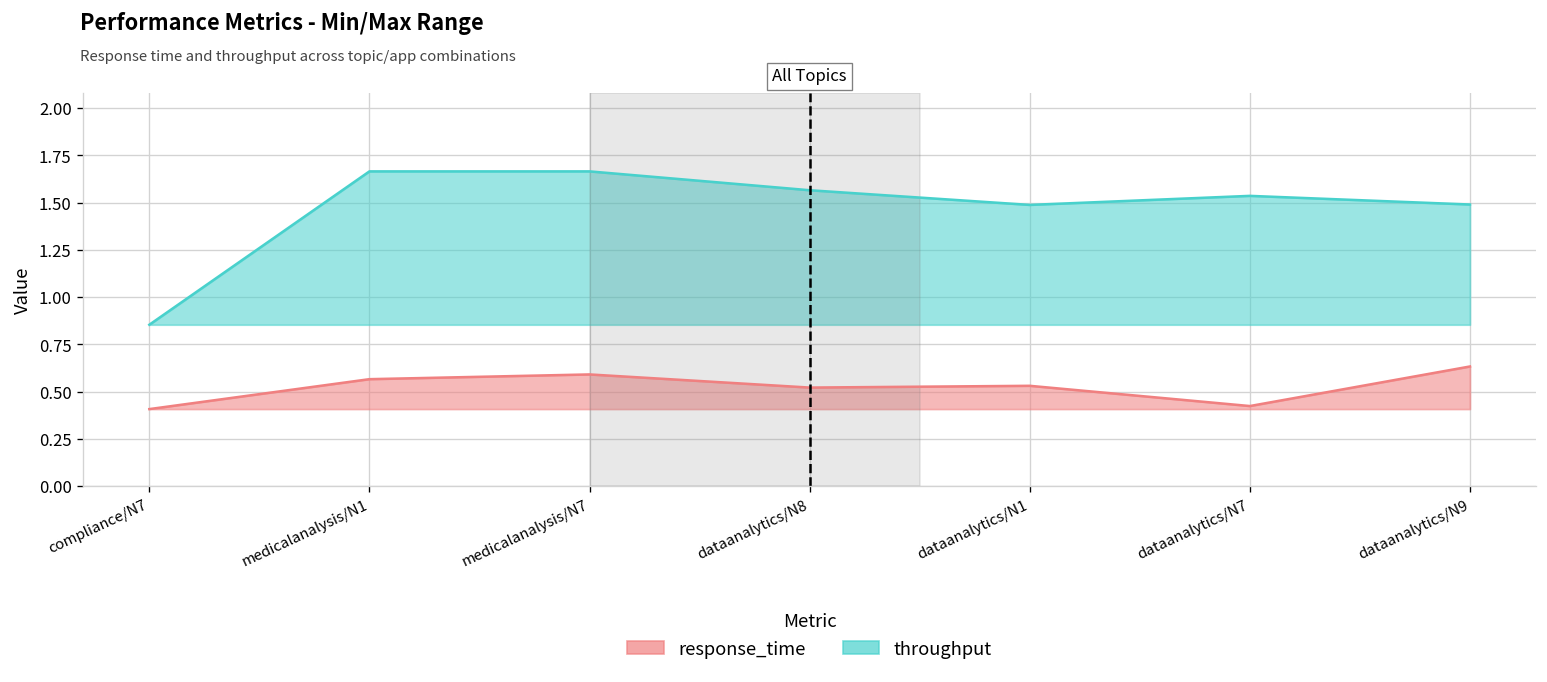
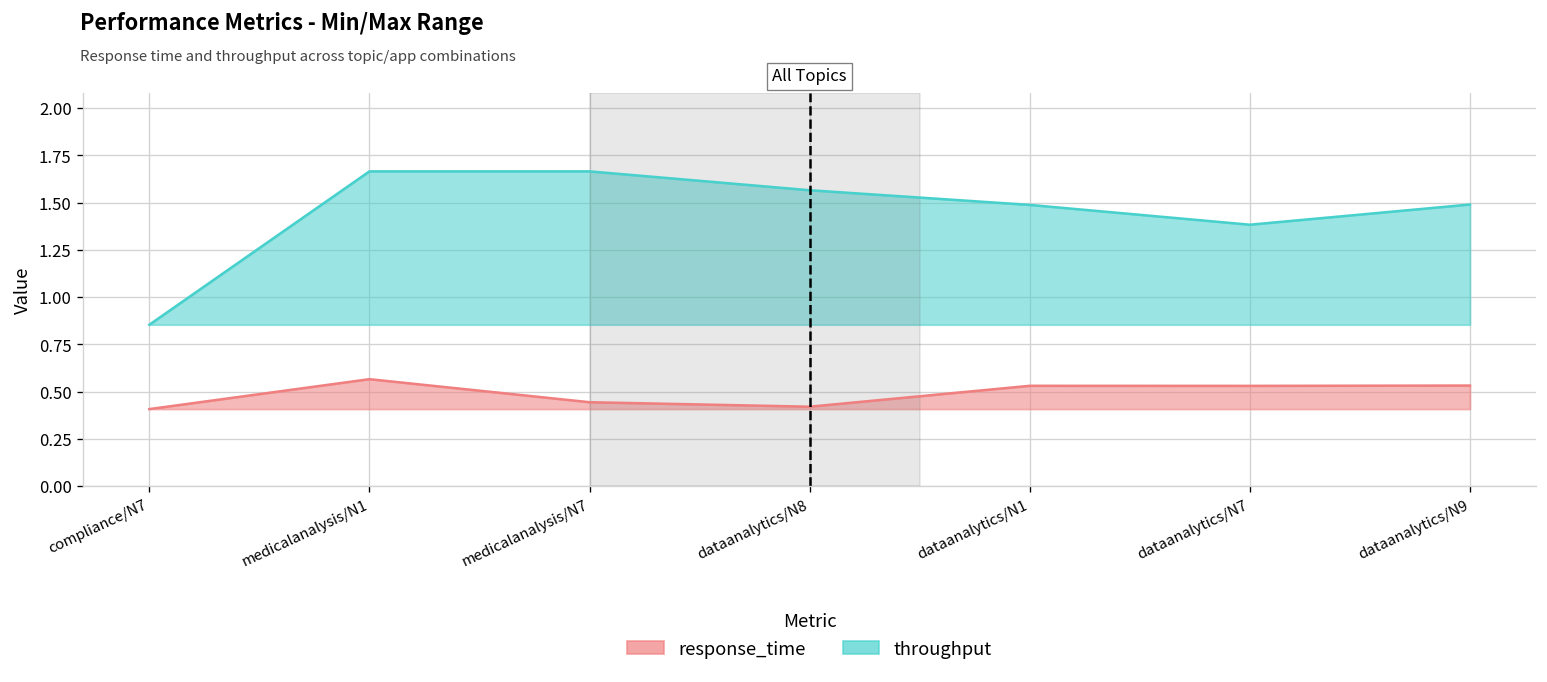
response_time, medicalanalysis/N7: 0.59 -> 0.44
response_time, dataanalytics/N8: 0.52 -> 0.42
response_time, dataanalytics/N7: 0.42 -> 0.53
throughput, dataanalytics/N7: 1.54 -> 1.38
response_time, dataanalytics/N9: 0.63 -> 0.53
